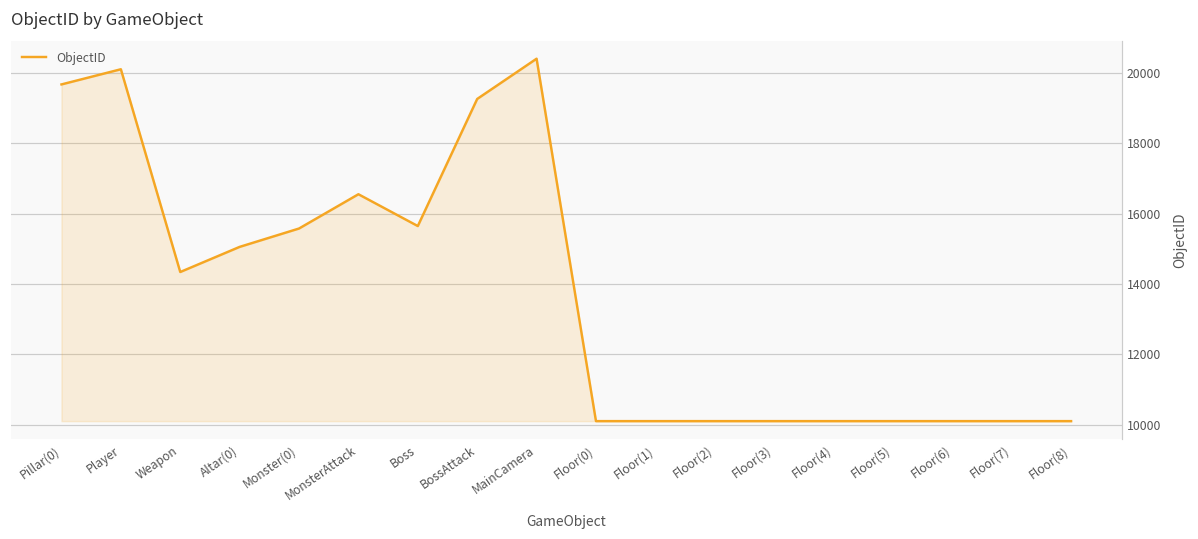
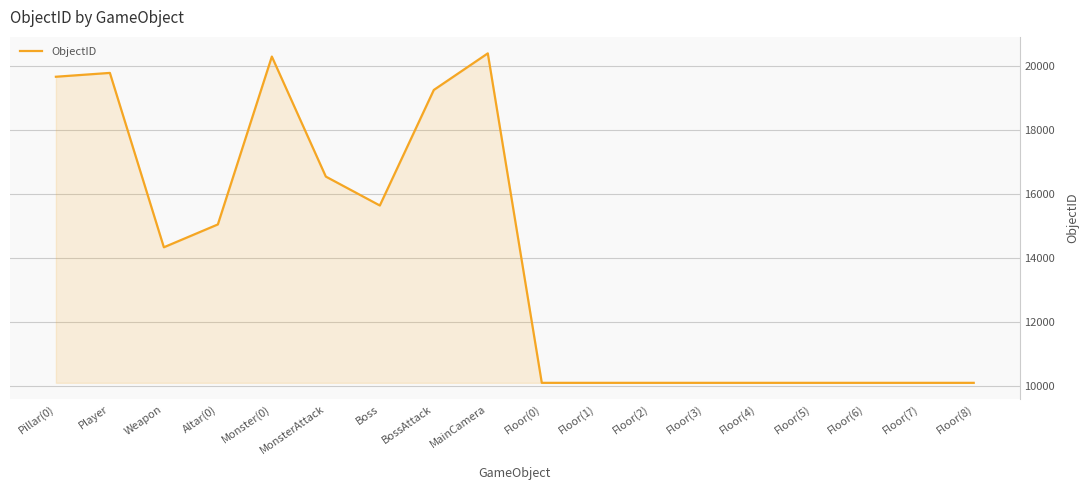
Player: 20100 -> 19800
Monster(0): 15600 -> 20300
